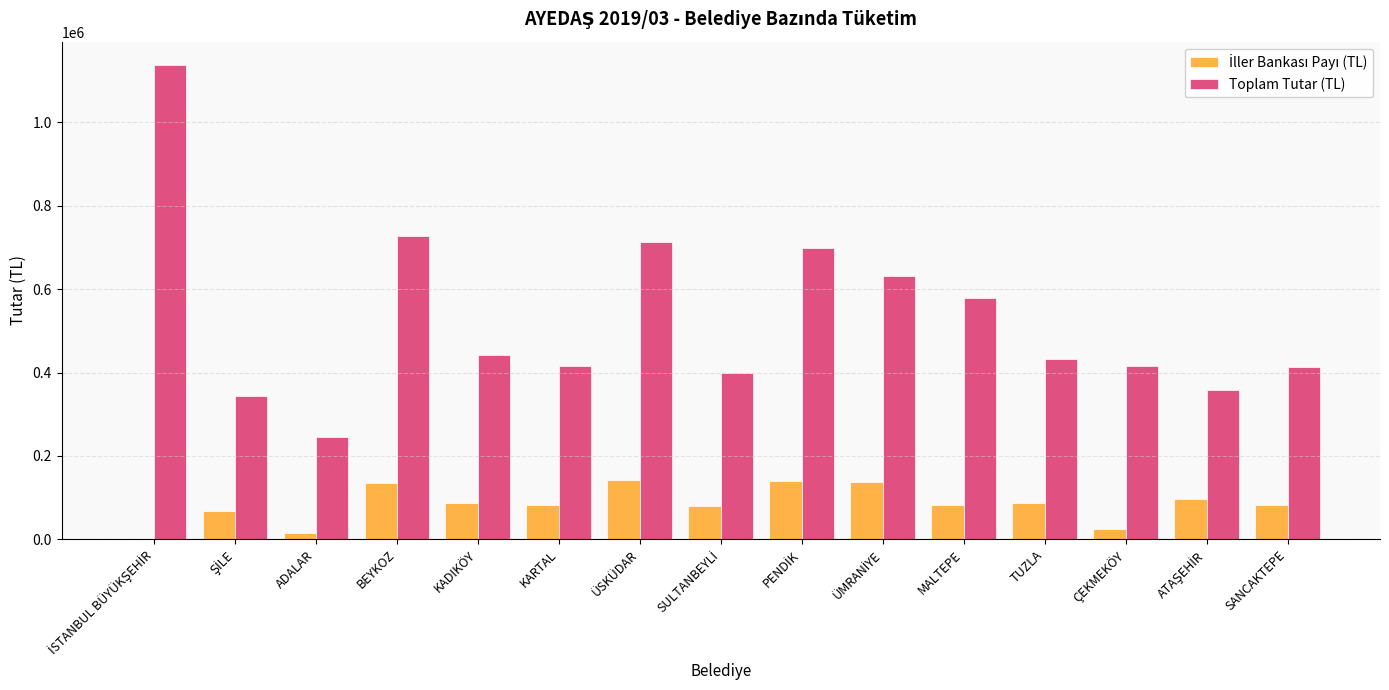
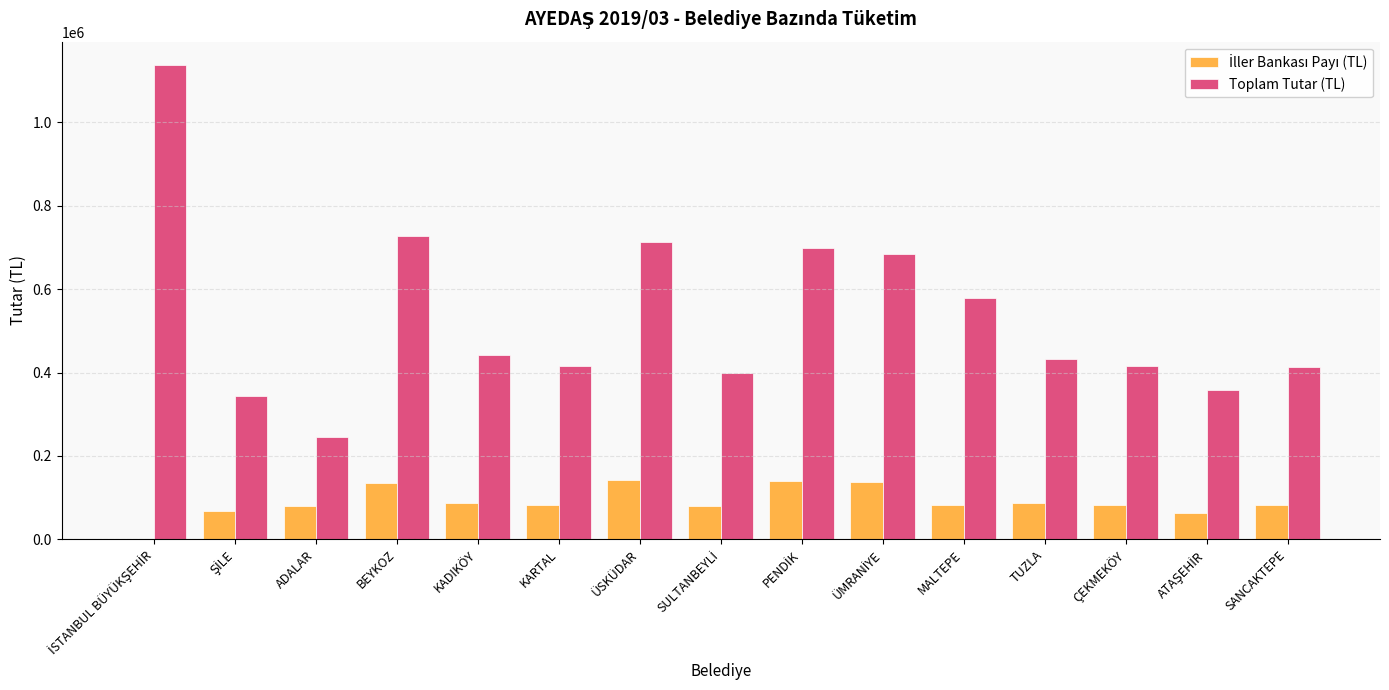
İller Bankası Payı (TL), ADALAR: 20000 -> 80000
Toplam Tutar (TL), ÜMRANİYE: 630000 -> 680000
İller Bankası Payı (TL), ÇEKMEKÖY: 20000 -> 80000
İller Bankası Payı (TL), ATAŞEHİR: 100000 -> 60000
